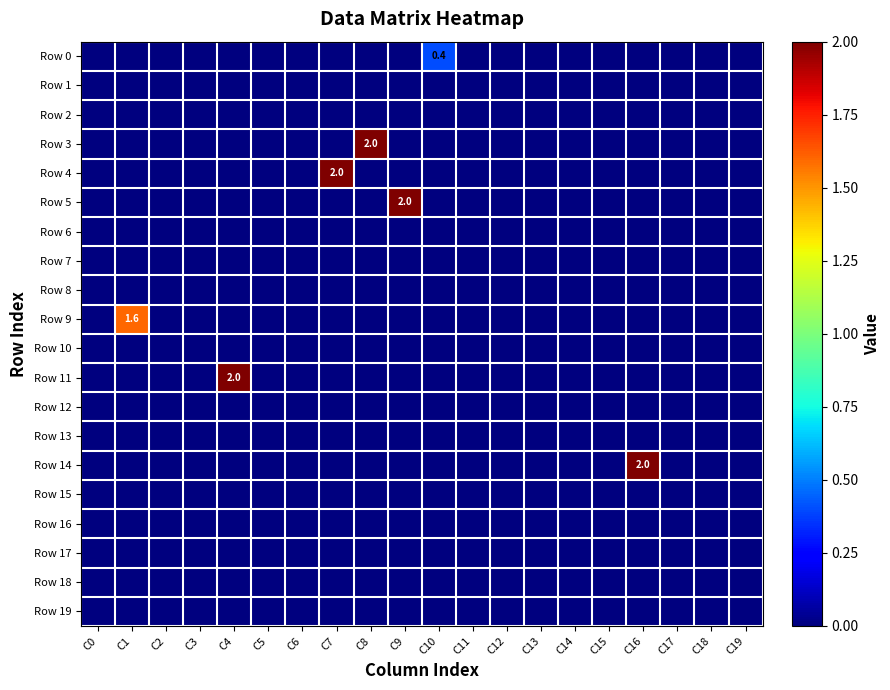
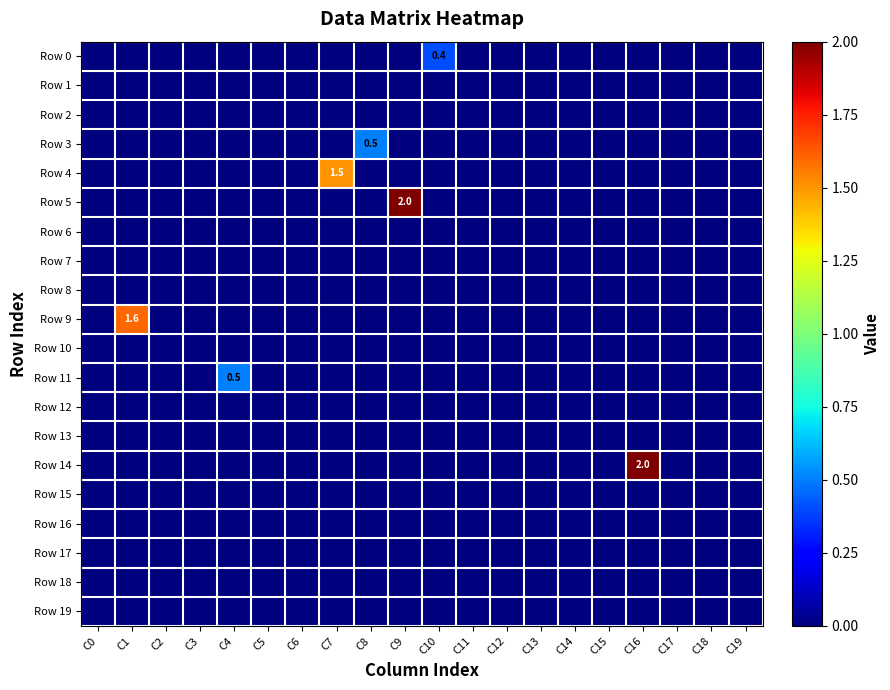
Row 3, C8: 2.0 -> 0.5
Row 4, C7: 2.0 -> 1.5
Row 11, C4: 2.0 -> 0.5
